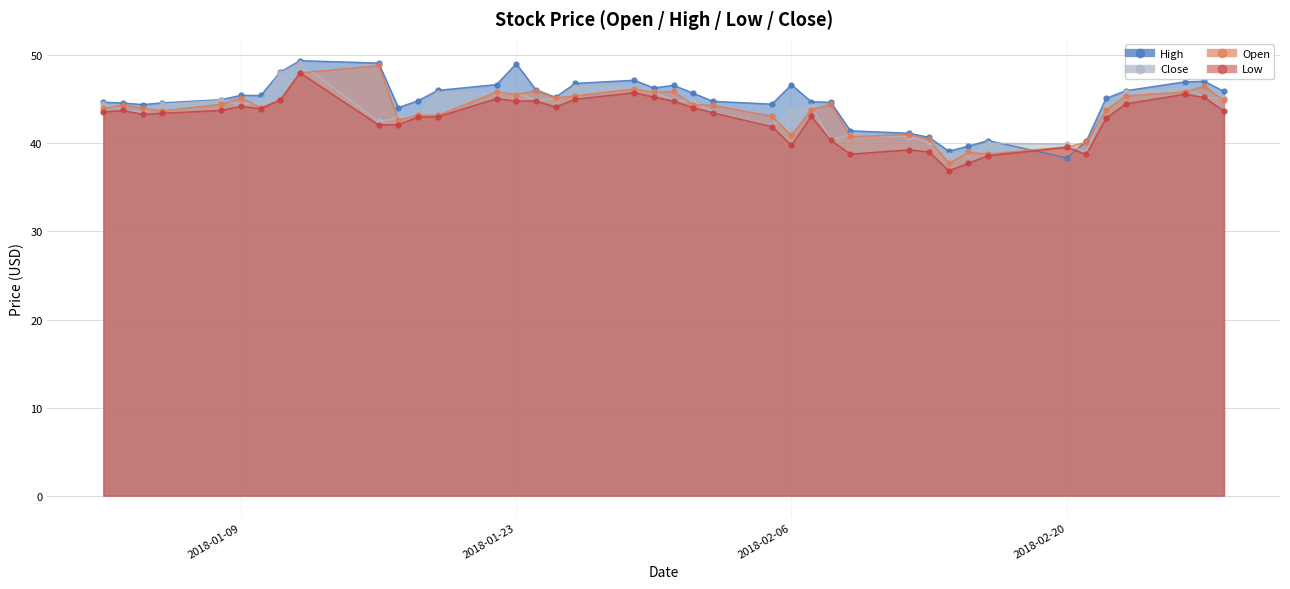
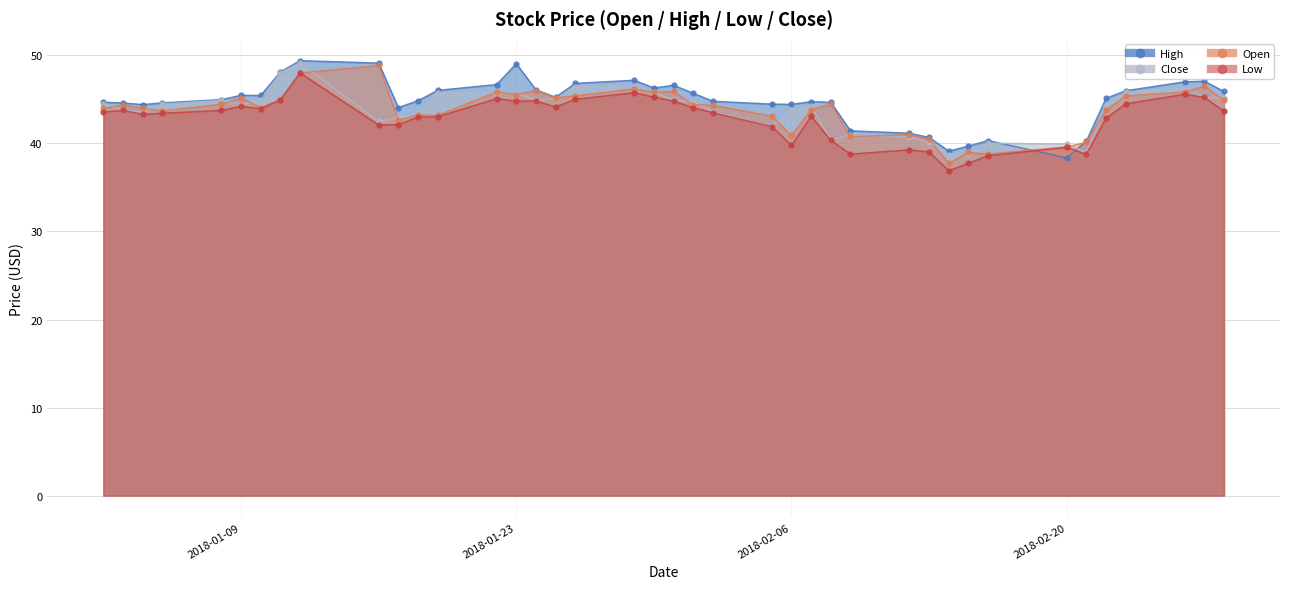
High, 2018-02-06: 47 -> 44
